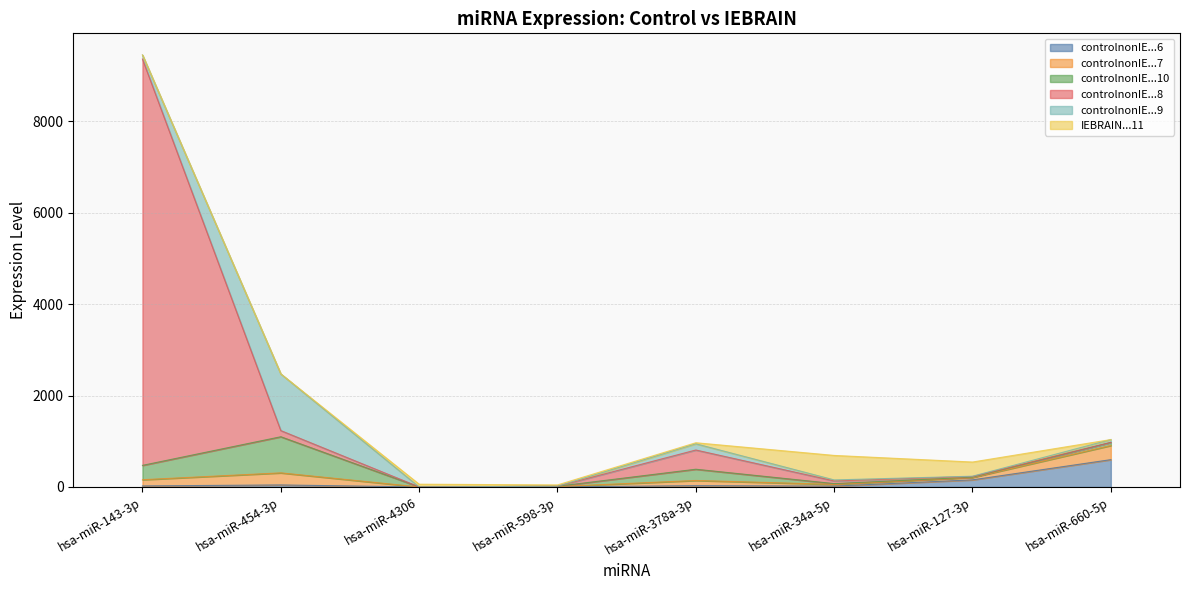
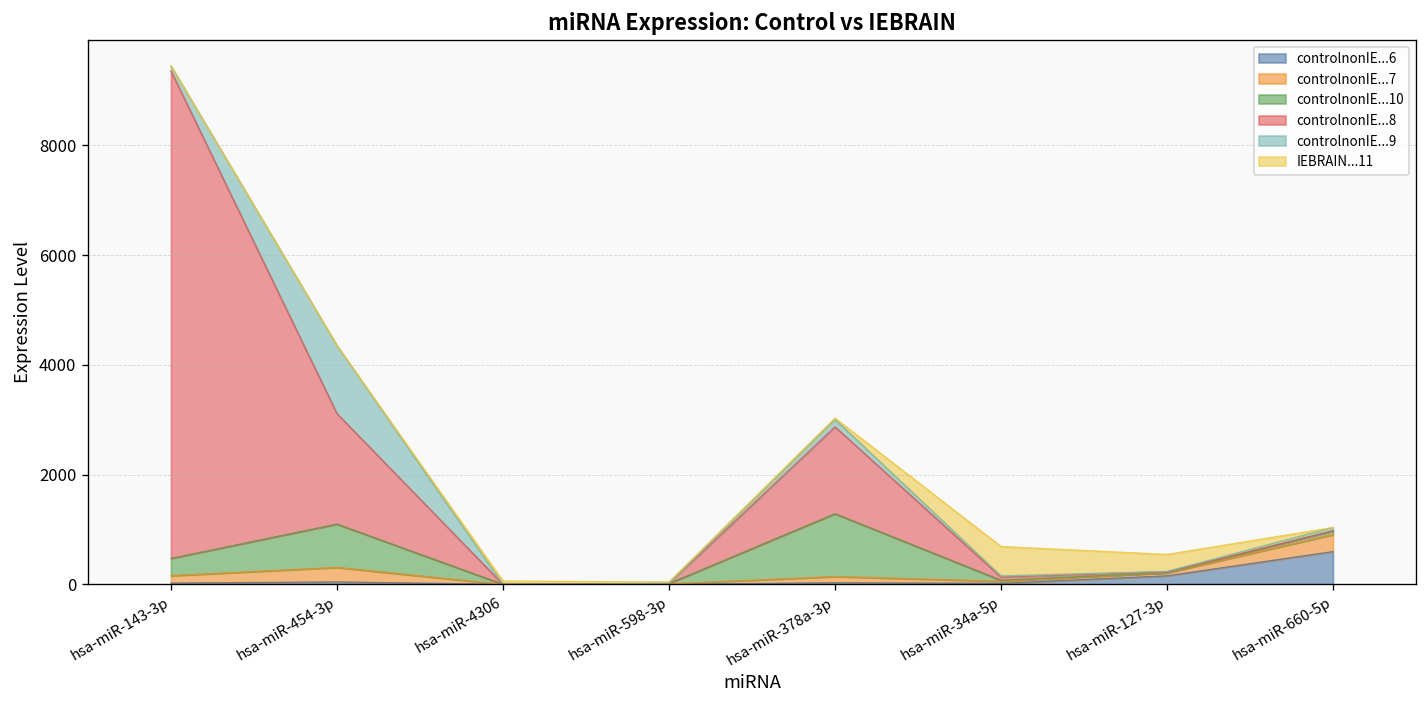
controlnonIE...8, hsa-miR-454-3p: 100 -> 2000
controlnonIE...10, hsa-miR-378a-3p: 200 -> 1100
controlnonIE...8, hsa-miR-378a-3p: 400 -> 1600
